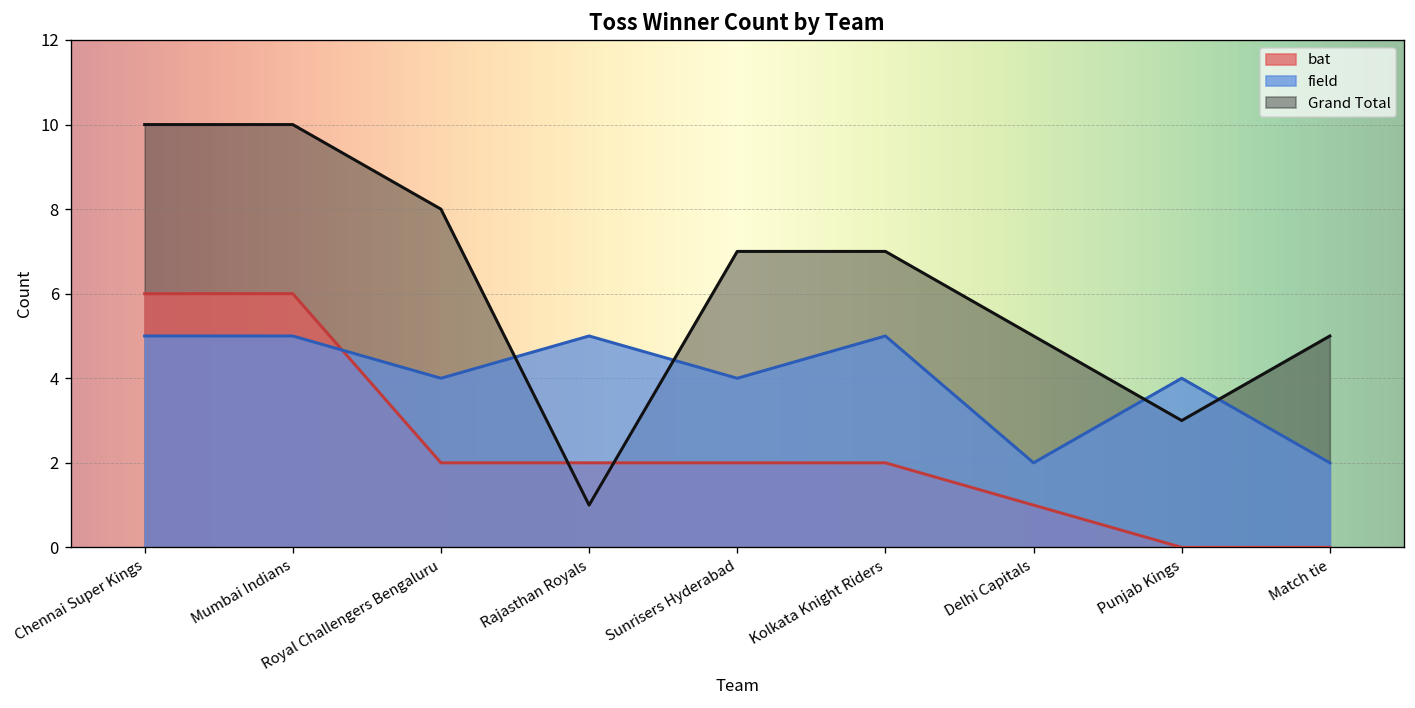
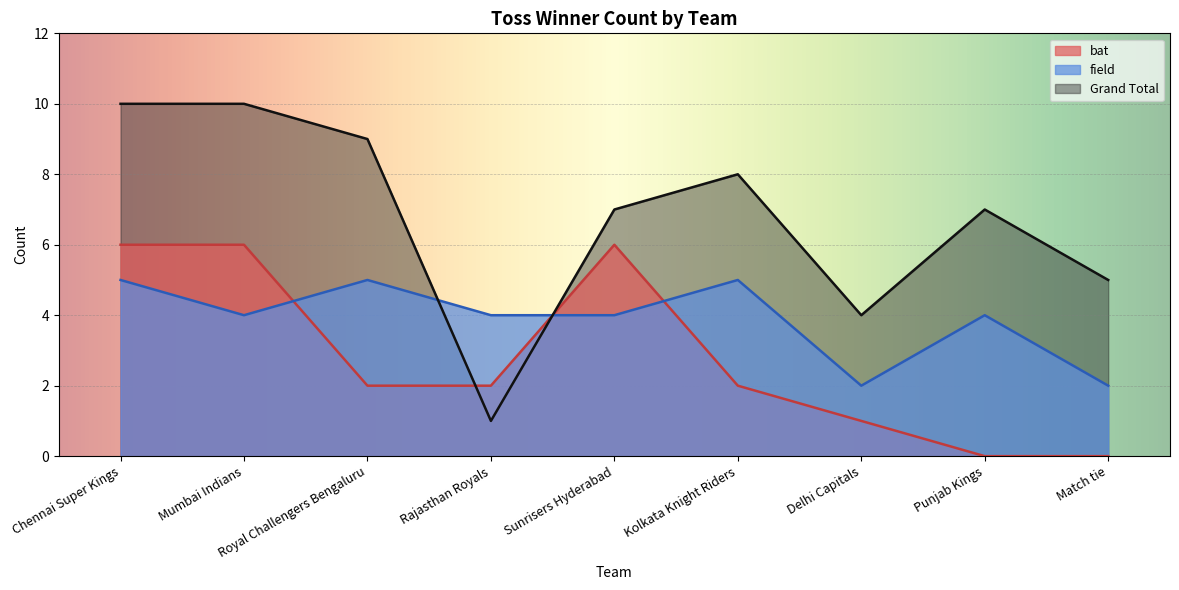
field, Mumbai Indians: 5 -> 4
field, Royal Challengers Bengaluru: 4 -> 5
Grand Total, Royal Challengers Bengaluru: 8 -> 9
field, Rajasthan Royals: 5 -> 4
bat, Sunrisers Hyderabad: 2 -> 6
Grand Total, Kolkata Knight Riders: 7 -> 8
Grand Total, Delhi Capitals: 5 -> 4
Grand Total, Punjab Kings: 3 -> 7
